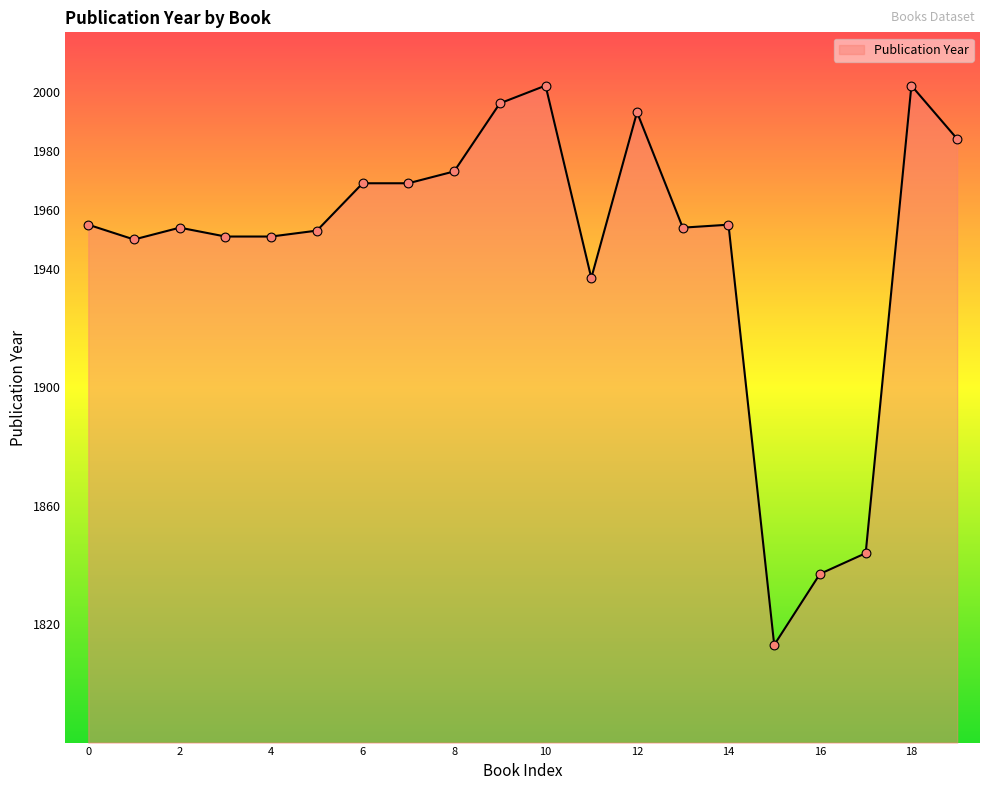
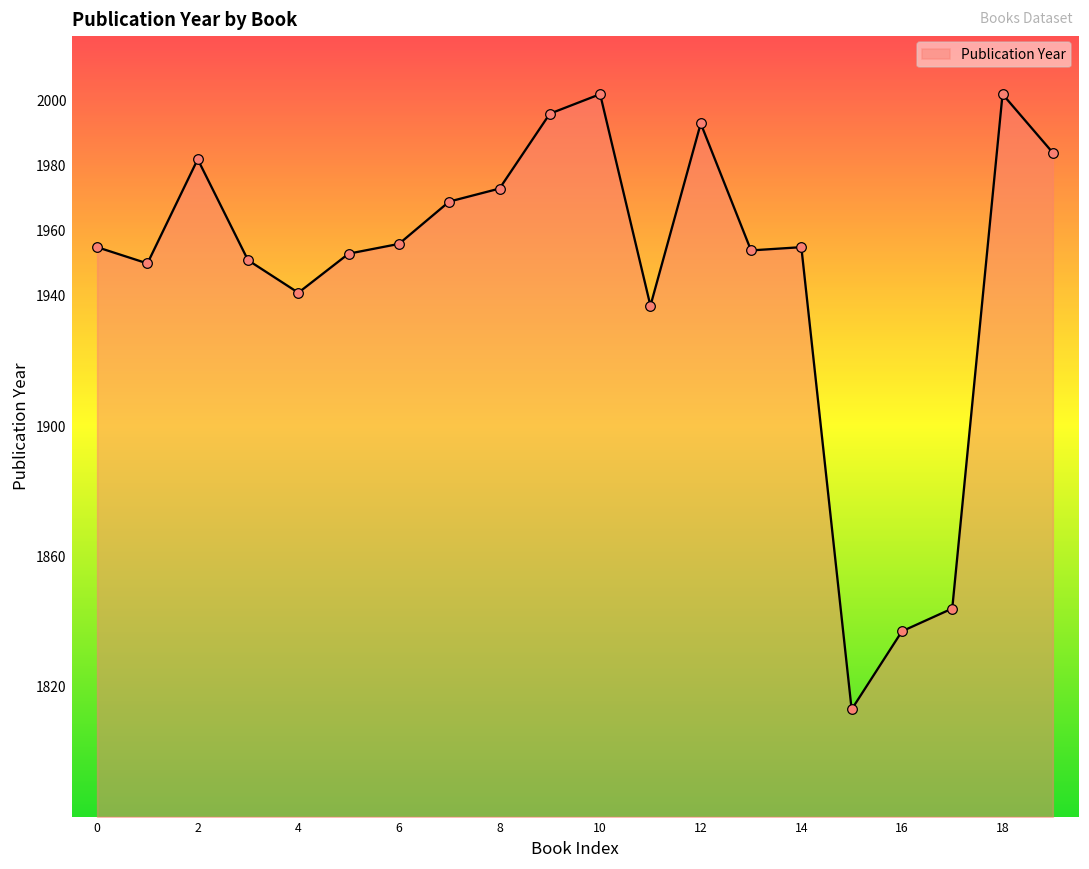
2: 1954 -> 1982
4: 1951 -> 1941
6: 1969 -> 1956
